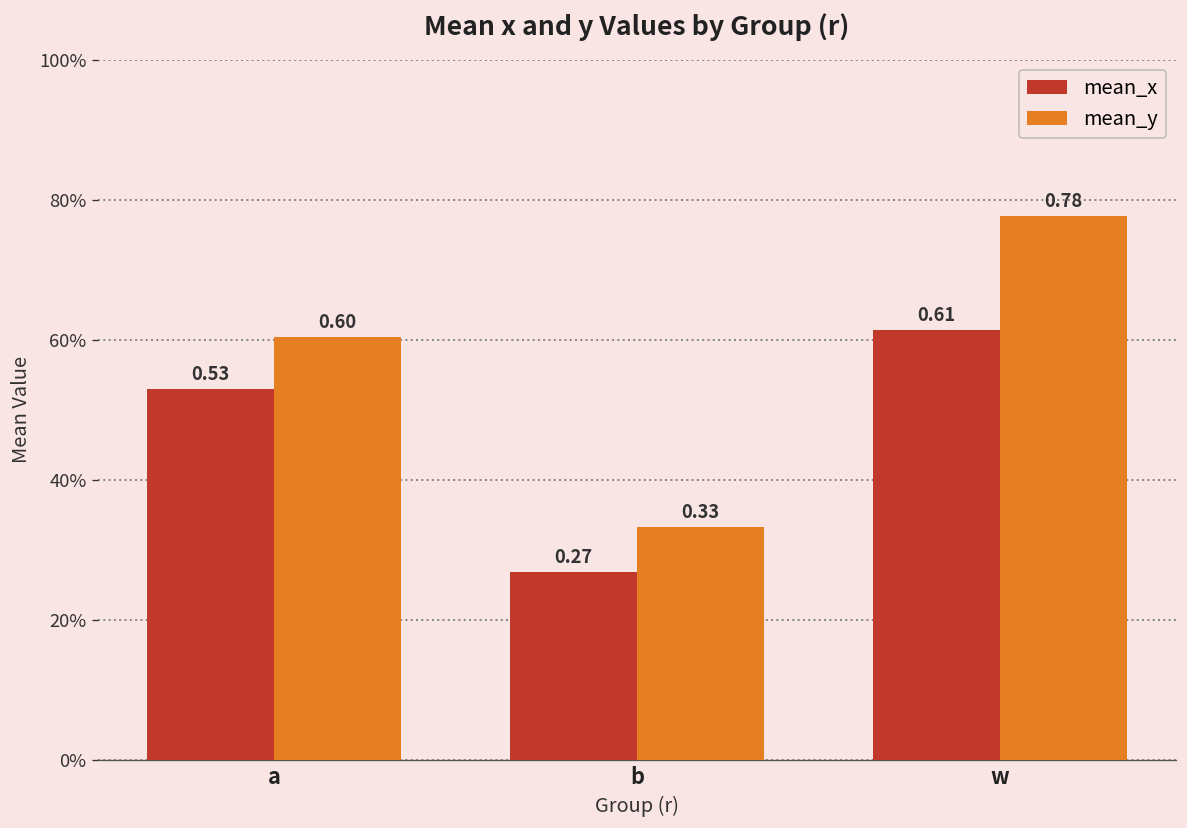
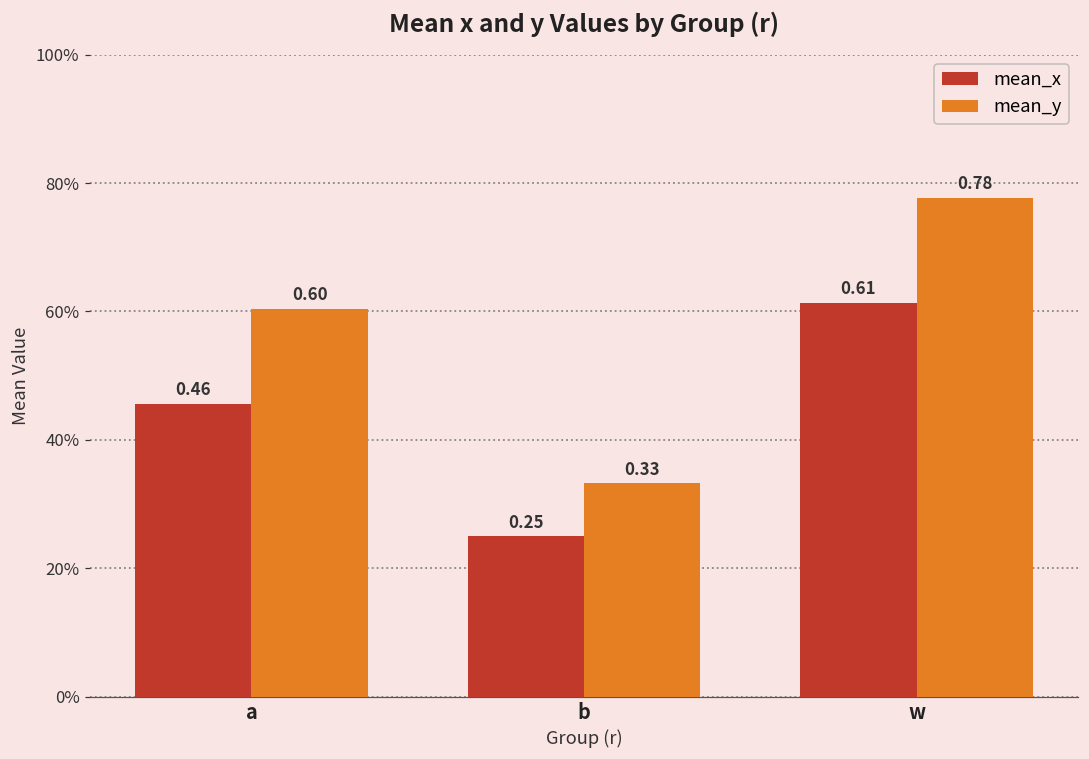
mean_x, a: 0.53 -> 0.46
mean_x, b: 0.27 -> 0.25
